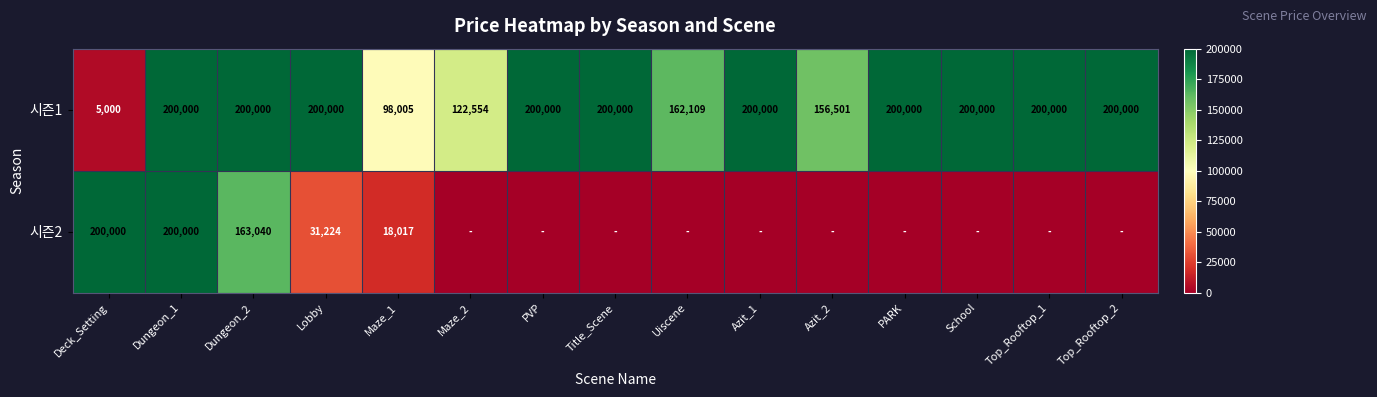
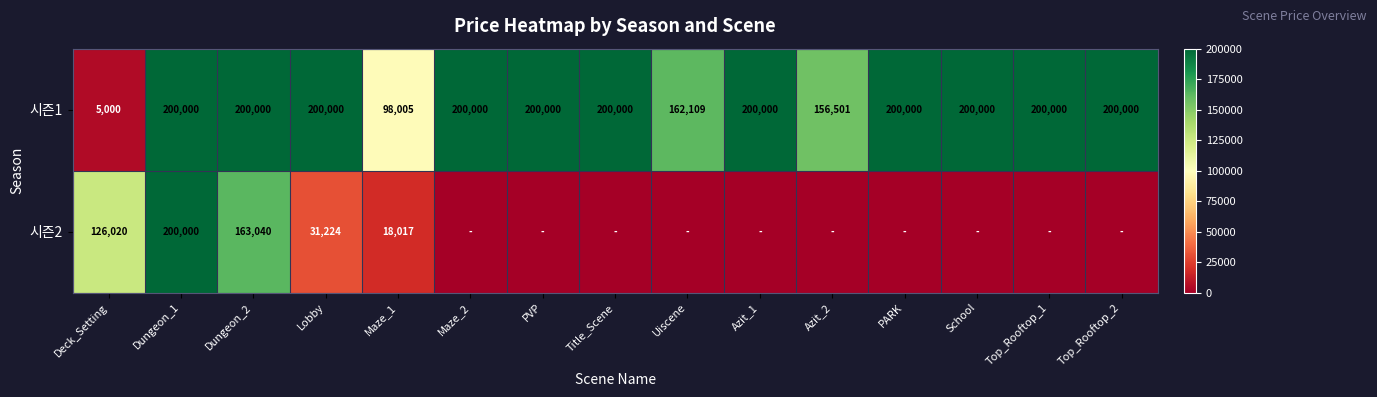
시즌1, Maze_2: 122,554 -> 200,000
시즌2, Deck_Setting: 200,000 -> 126,020
